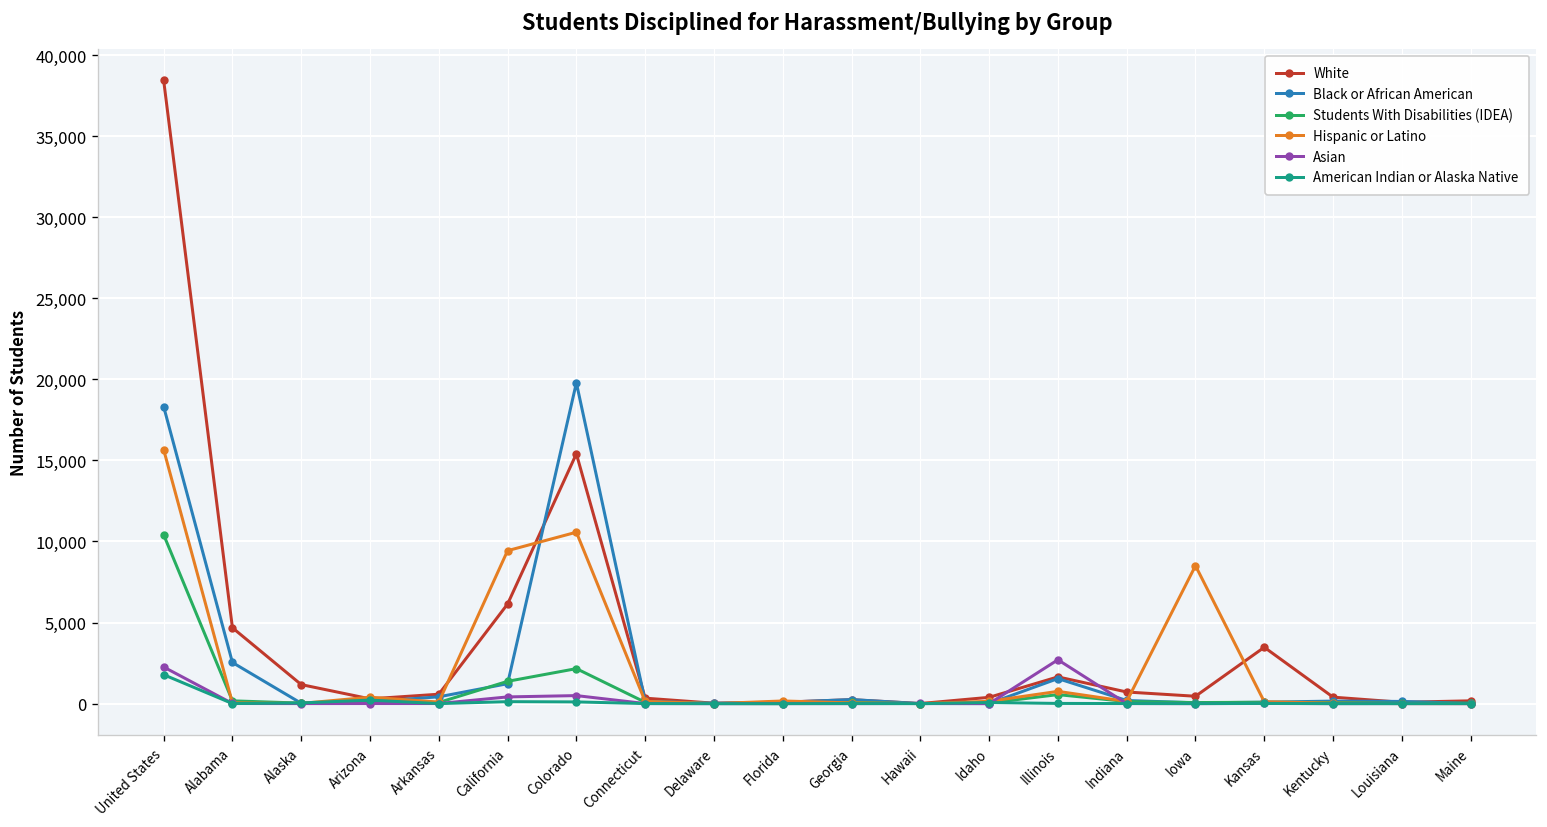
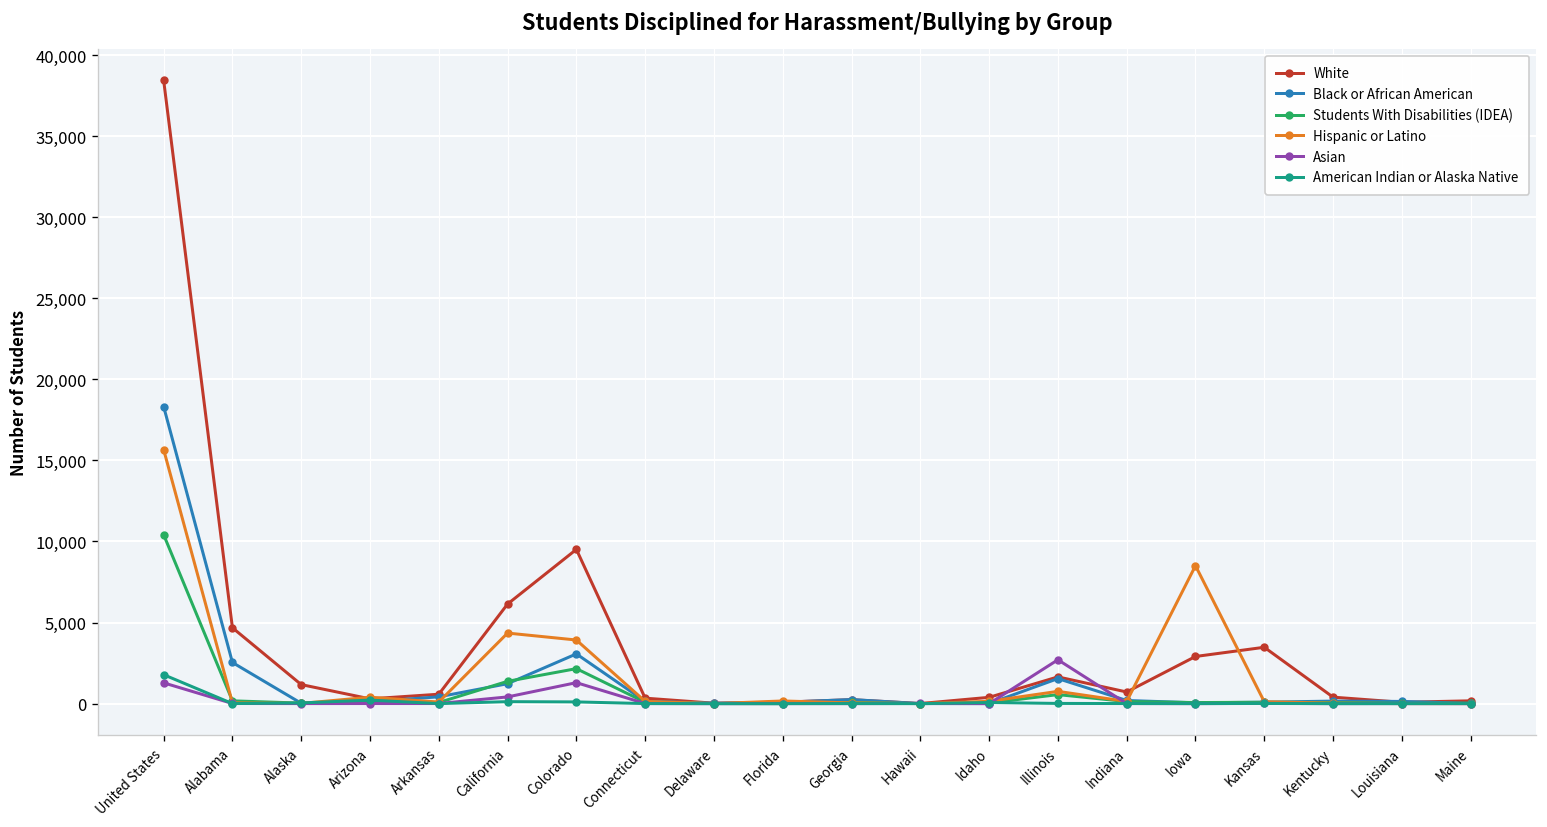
Asian, United States: 2,300 -> 1,300
Hispanic or Latino, California: 9,400 -> 4,400
White, Colorado: 15,400 -> 9,500
Black or African American, Colorado: 19,800 -> 3,100
Hispanic or Latino, Colorado: 10,600 -> 3,900
Asian, Colorado: 500 -> 1,300
White, Iowa: 500 -> 2,900
